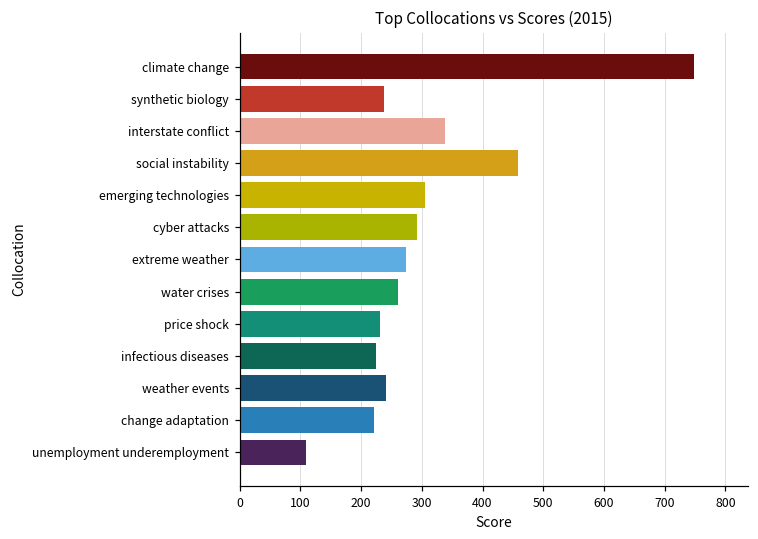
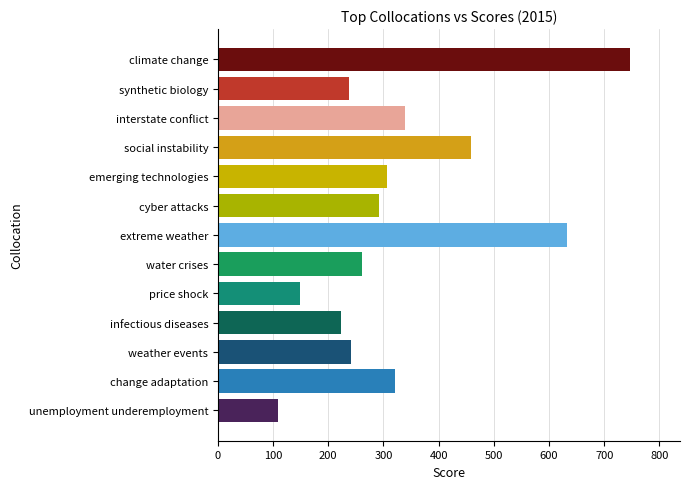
extreme weather: 270 -> 630
price shock: 230 -> 150
change adaptation: 220 -> 320
